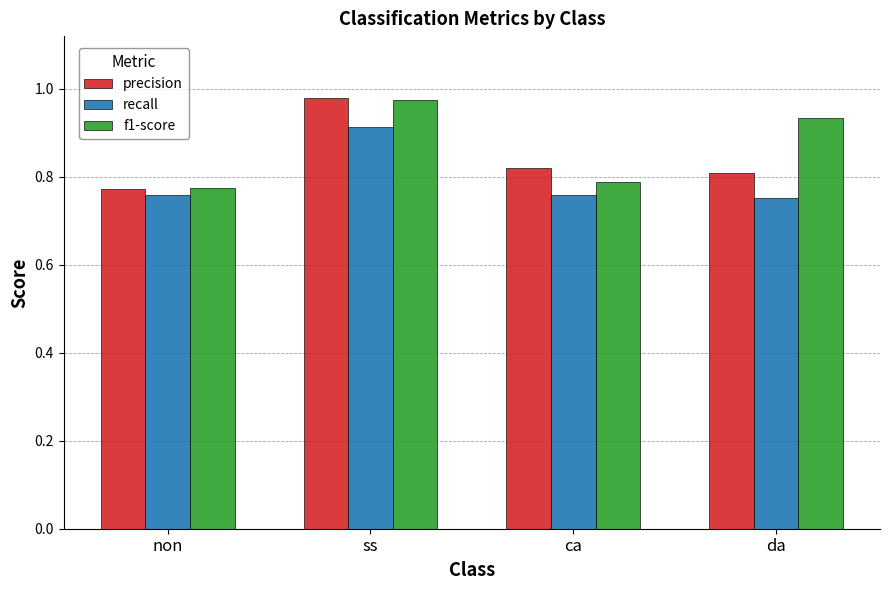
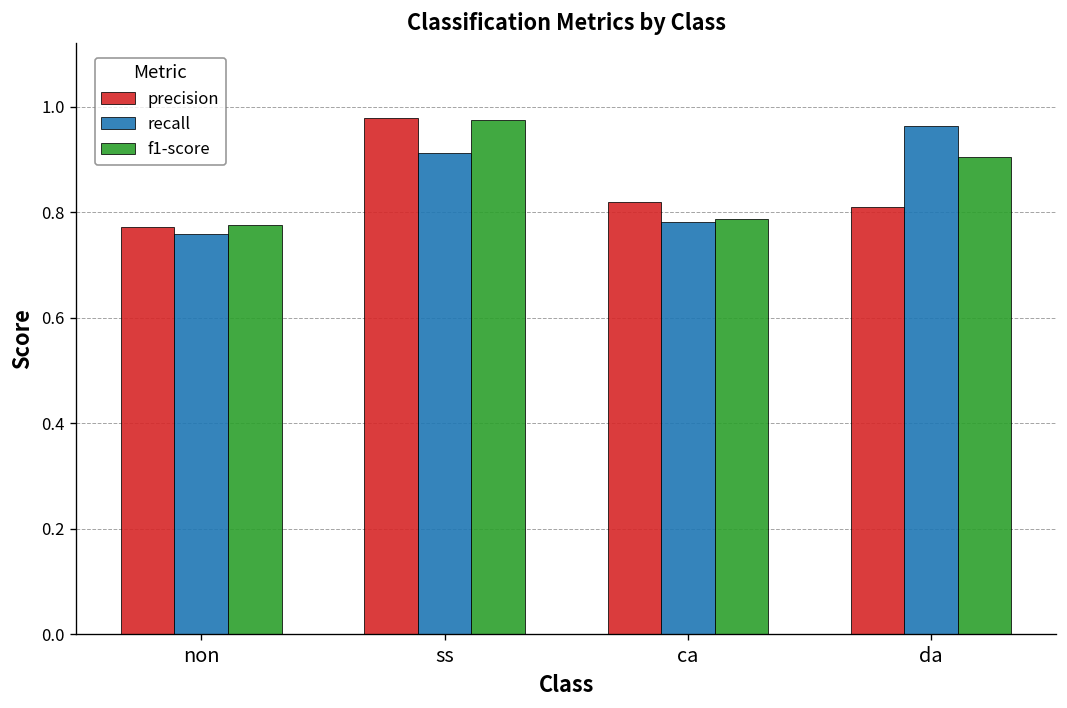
recall, ca: 0.76 -> 0.78
recall, da: 0.75 -> 0.96
f1-score, da: 0.93 -> 0.90
